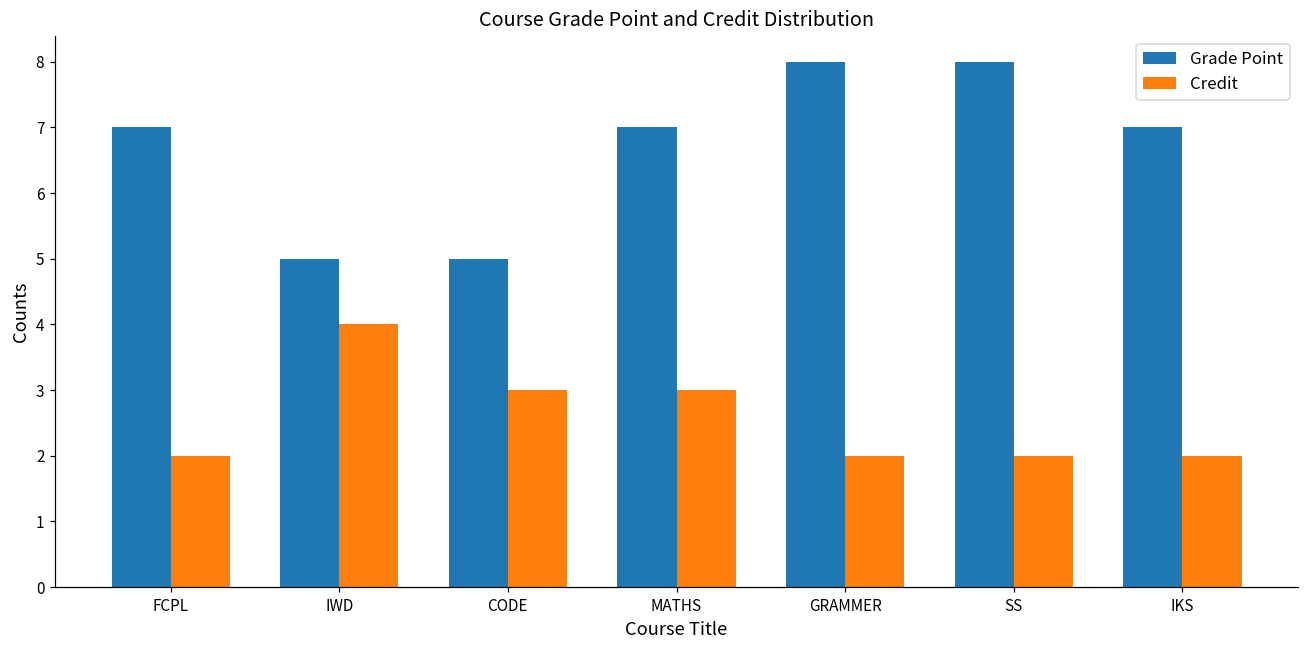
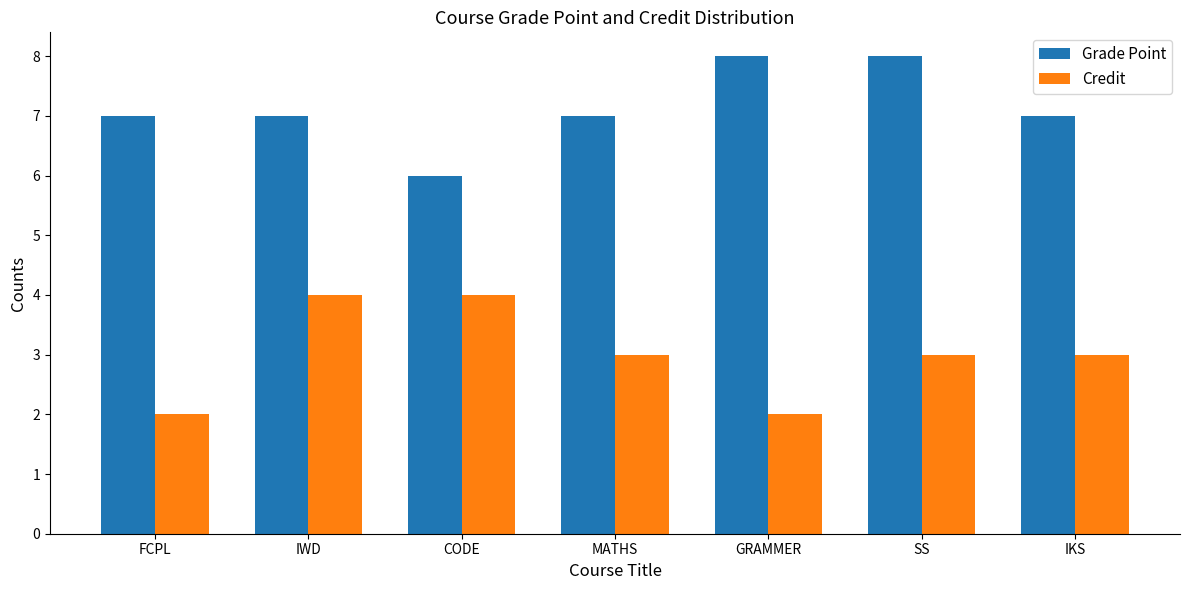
Grade Point, IWD: 5 -> 7
Grade Point, CODE: 5 -> 6
Credit, CODE: 3 -> 4
Credit, SS: 2 -> 3
Credit, IKS: 2 -> 3
